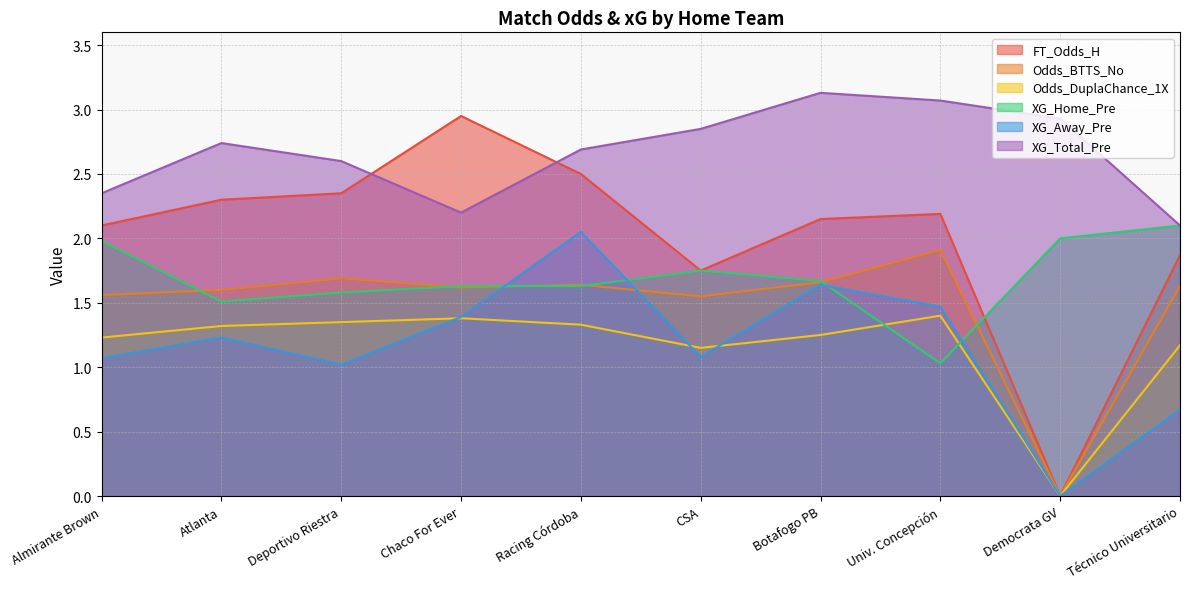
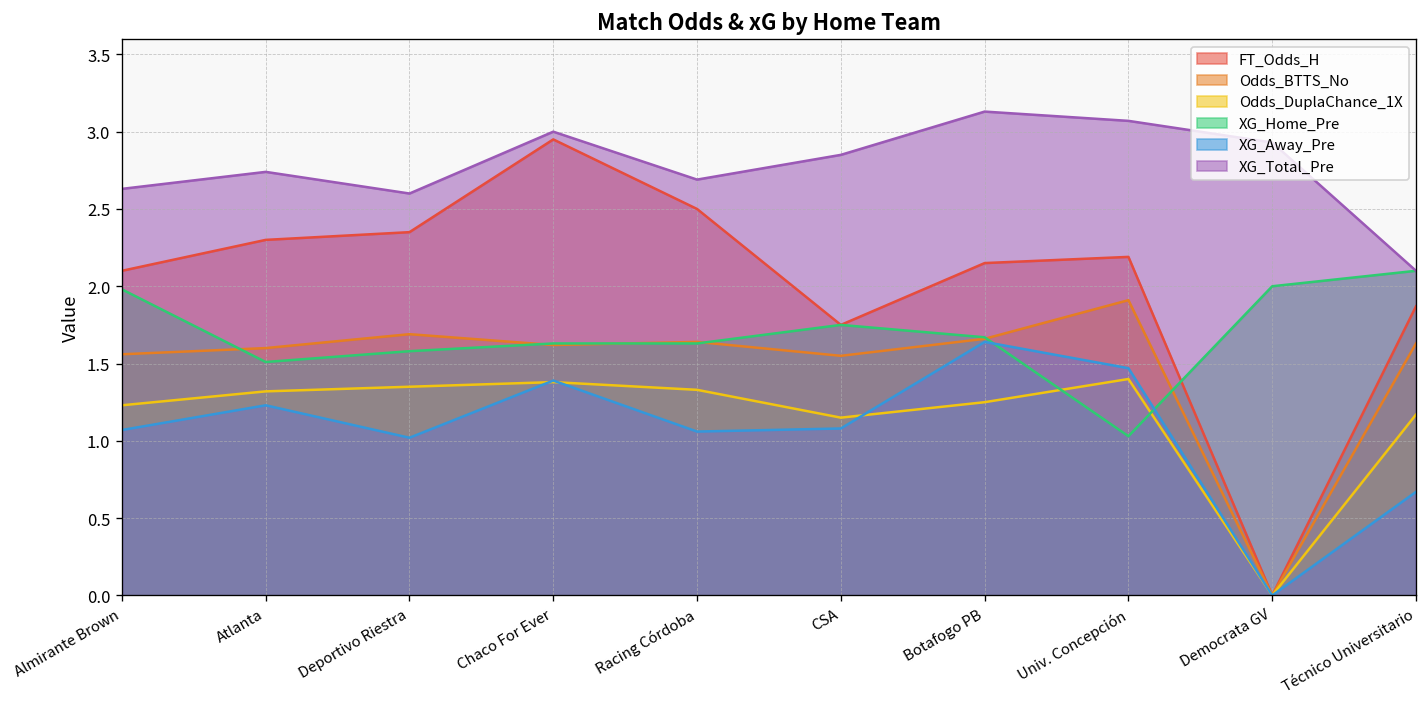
XG_Total_Pre, Almirante Brown: 2.35 -> 2.63
XG_Total_Pre, Chaco For Ever: 2.2 -> 3.0
XG_Away_Pre, Racing Córdoba: 2.05 -> 1.06
